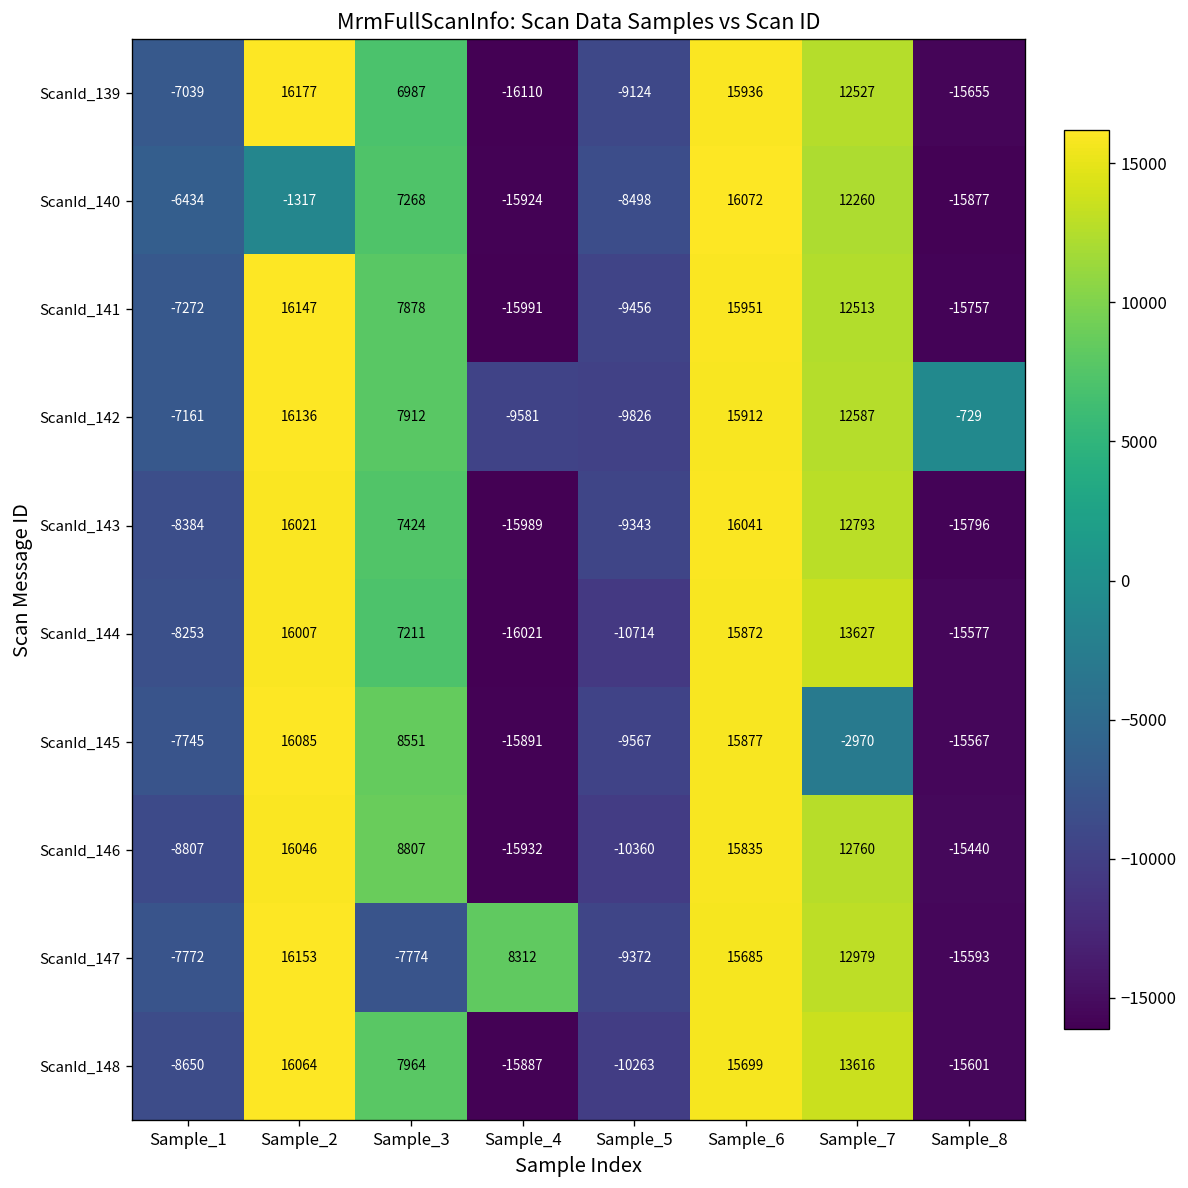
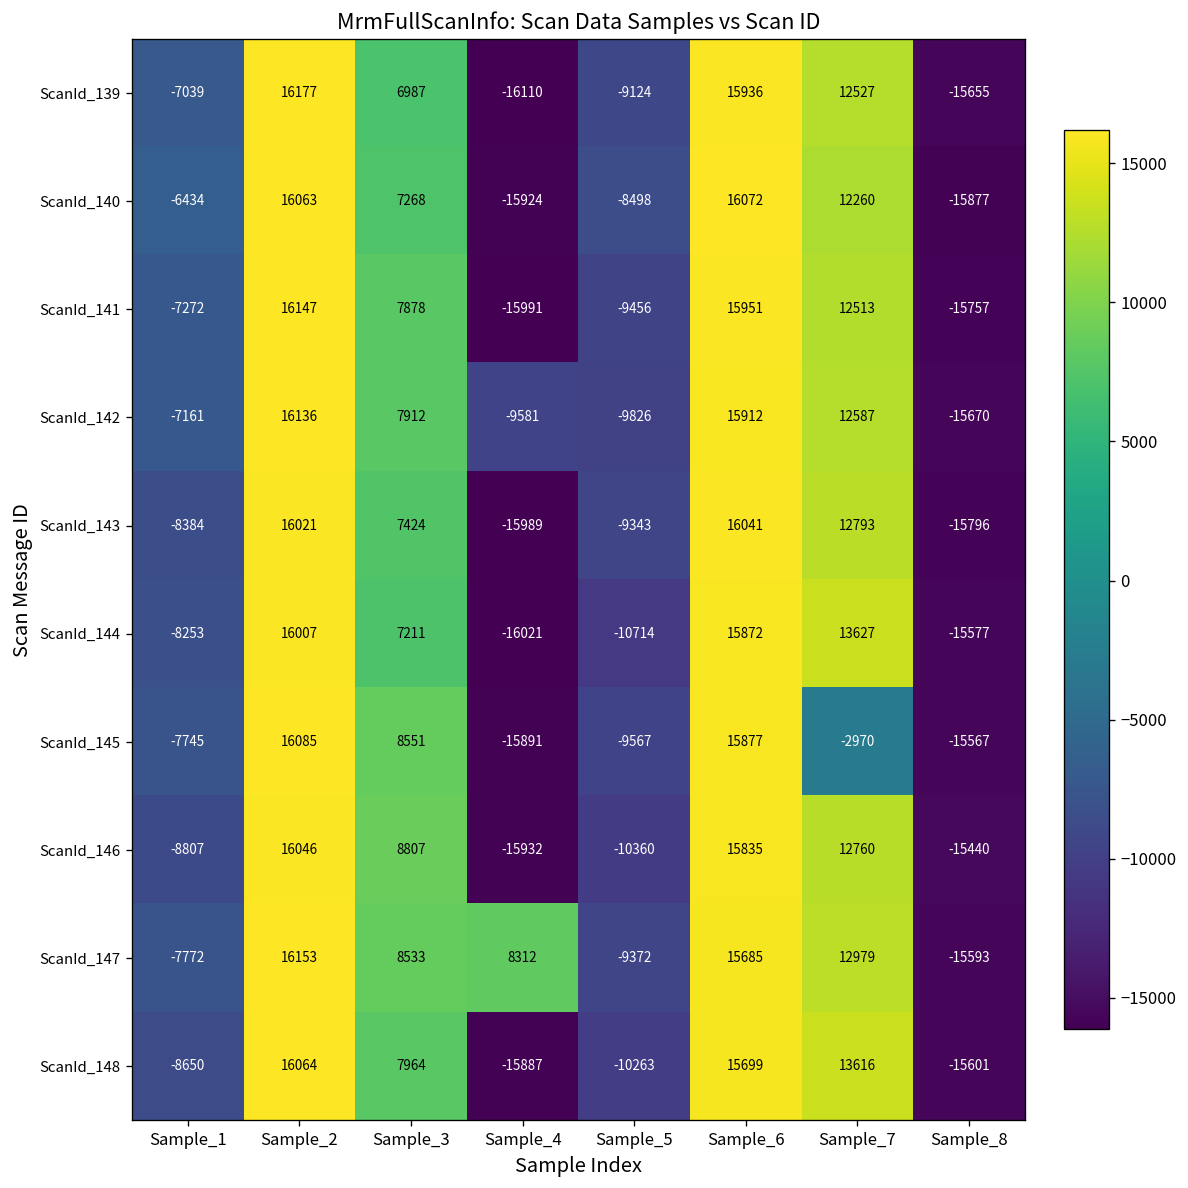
ScanId_140, Sample_2: -1317 -> 16063
ScanId_142, Sample_8: -729 -> -15670
ScanId_147, Sample_3: -7774 -> 8533
